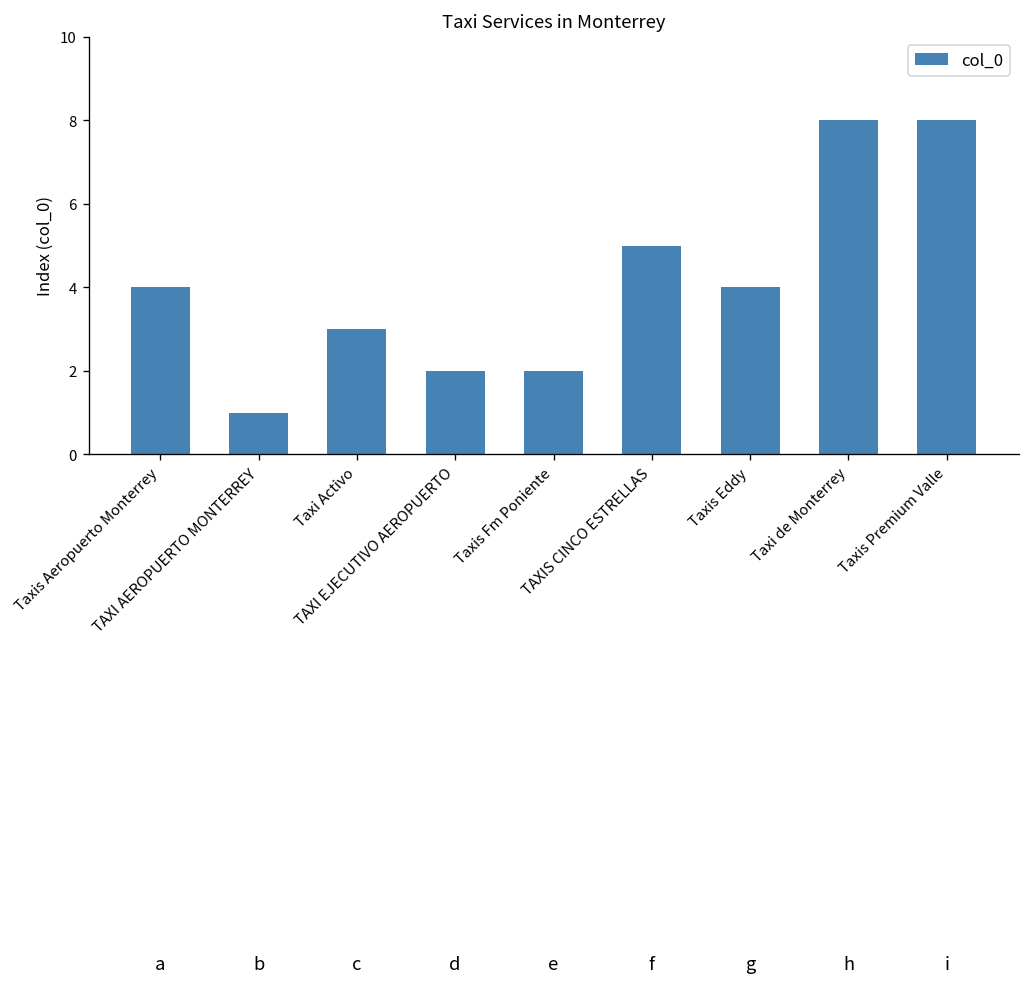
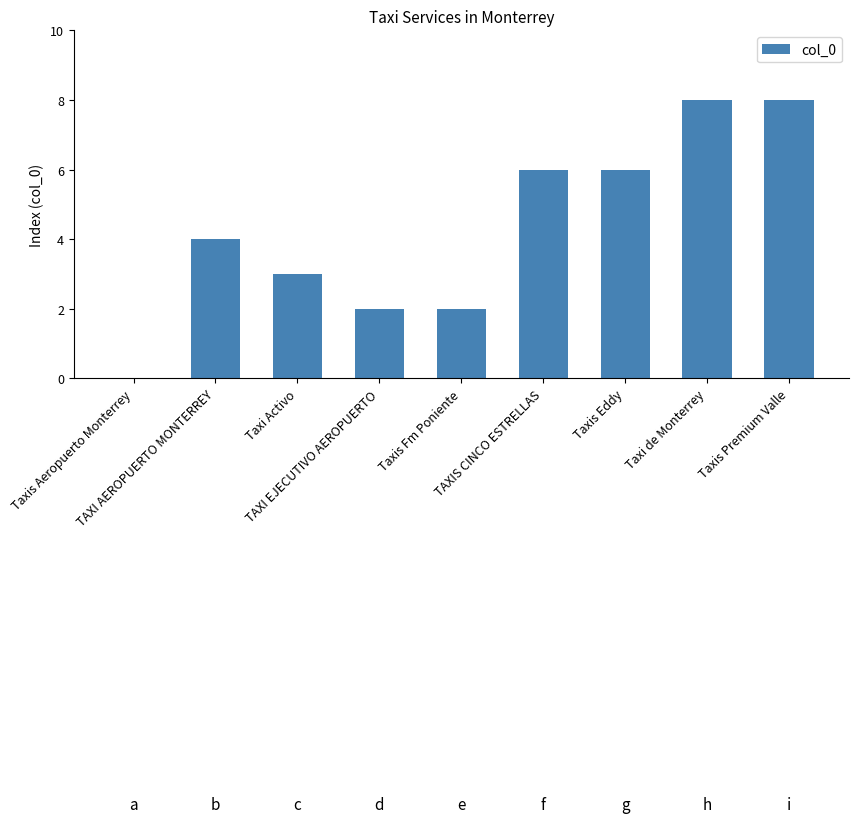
Taxis Aeropuerto Monterrey: 4 -> 0
TAXI AEROPUERTO MONTERREY: 1 -> 4
TAXIS CINCO ESTRELLAS: 5 -> 6
Taxis Eddy: 4 -> 6
